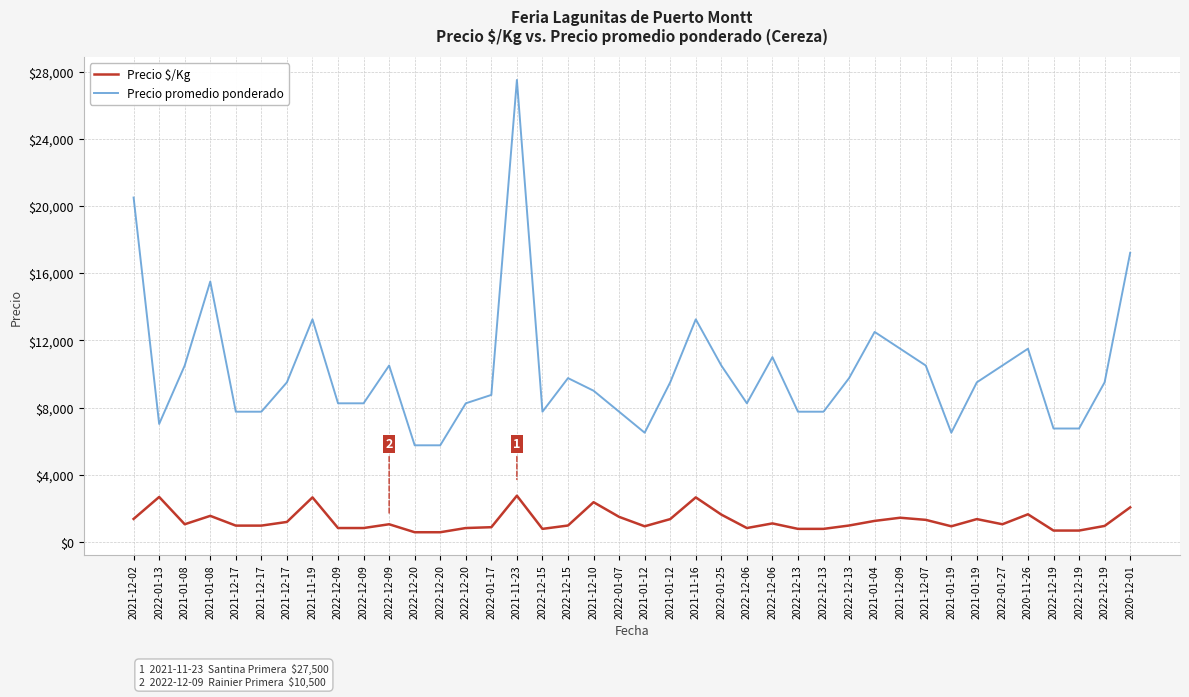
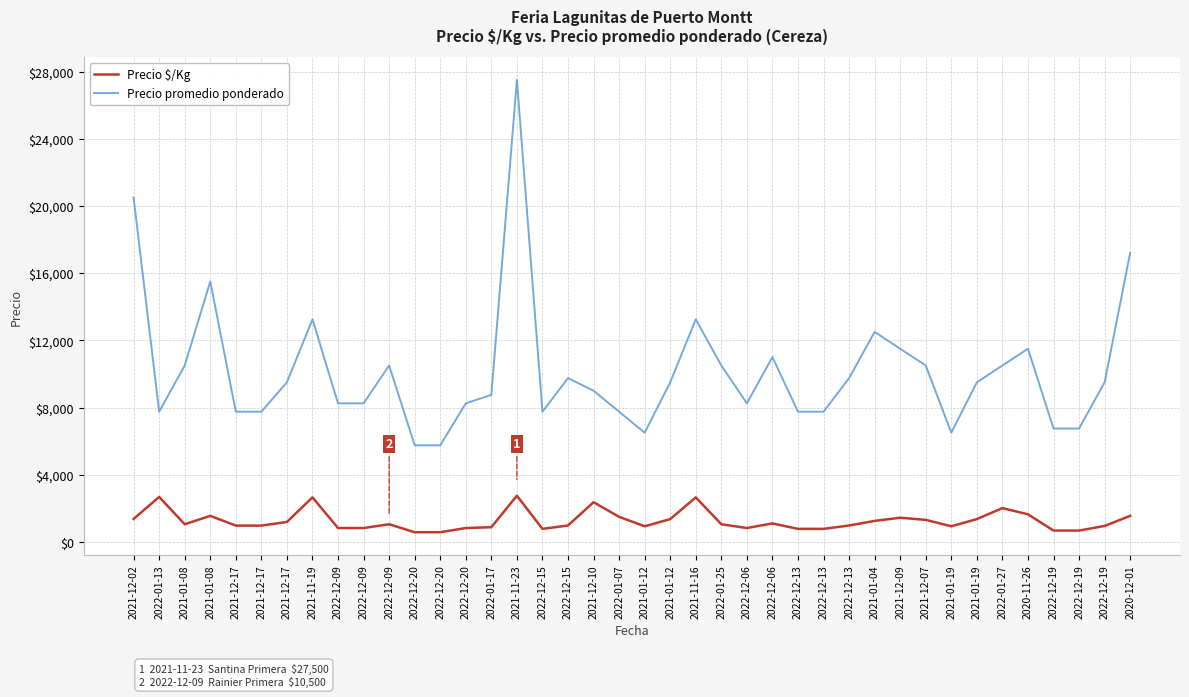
Precio promedio ponderado, 2022-01-13: $7,000 -> $7,800
Precio $/Kg, 2022-01-25: $1,600 -> $1,100
Precio $/Kg, 2022-01-27: $1,100 -> $2,000
Precio $/Kg, 2020-12-01: $2,100 -> $1,600
